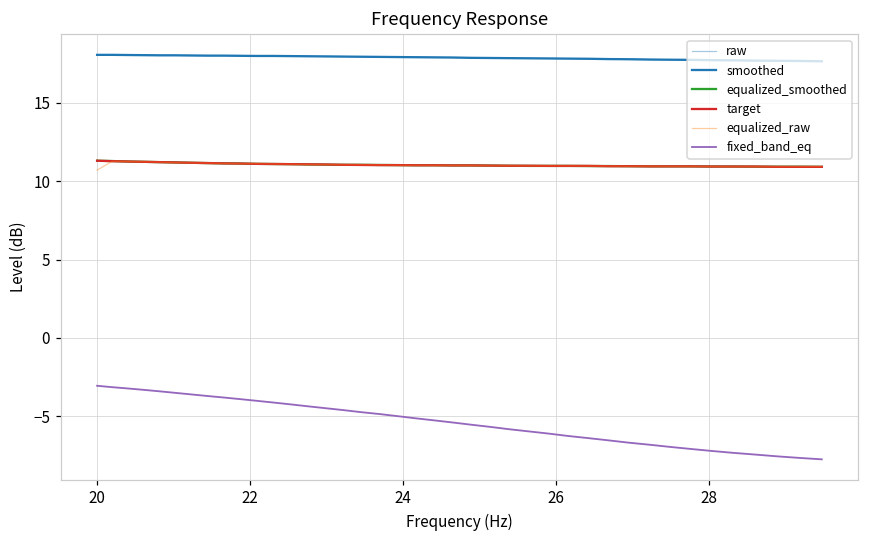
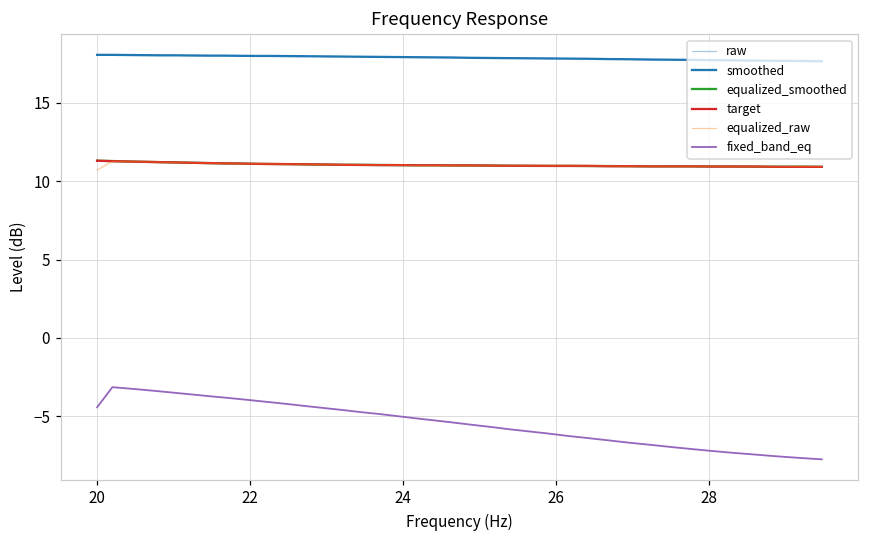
fixed_band_eq, 20: -3.1 -> -4.4
